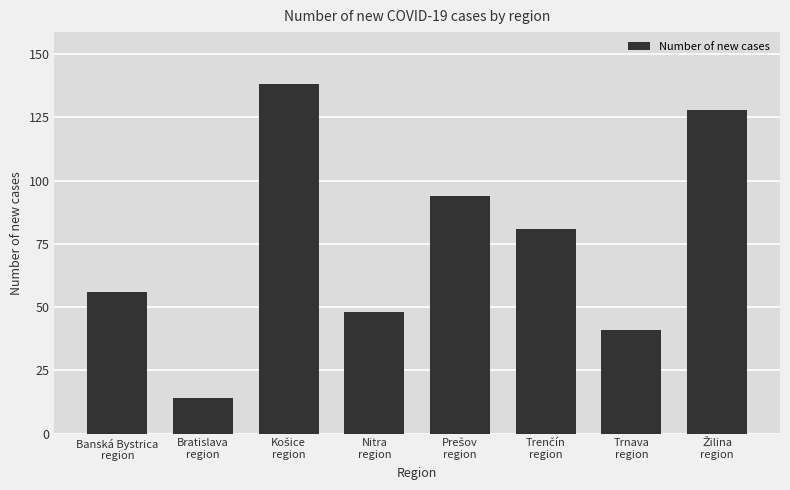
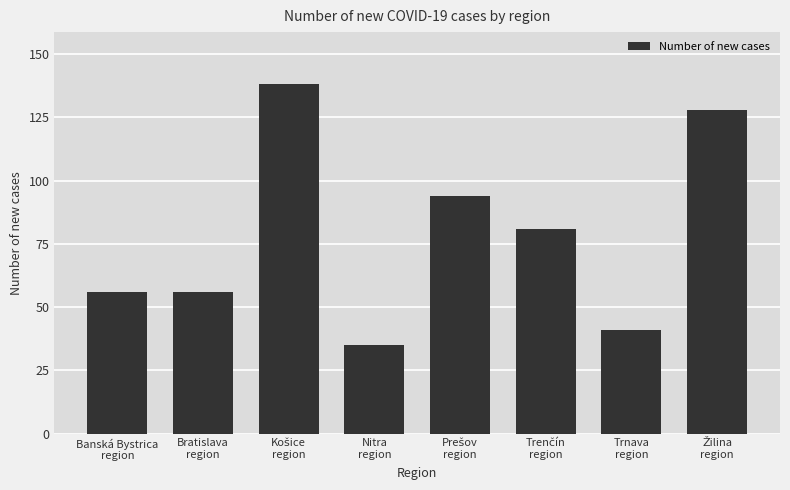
Bratislava region: 14 -> 56
Nitra region: 48 -> 35
